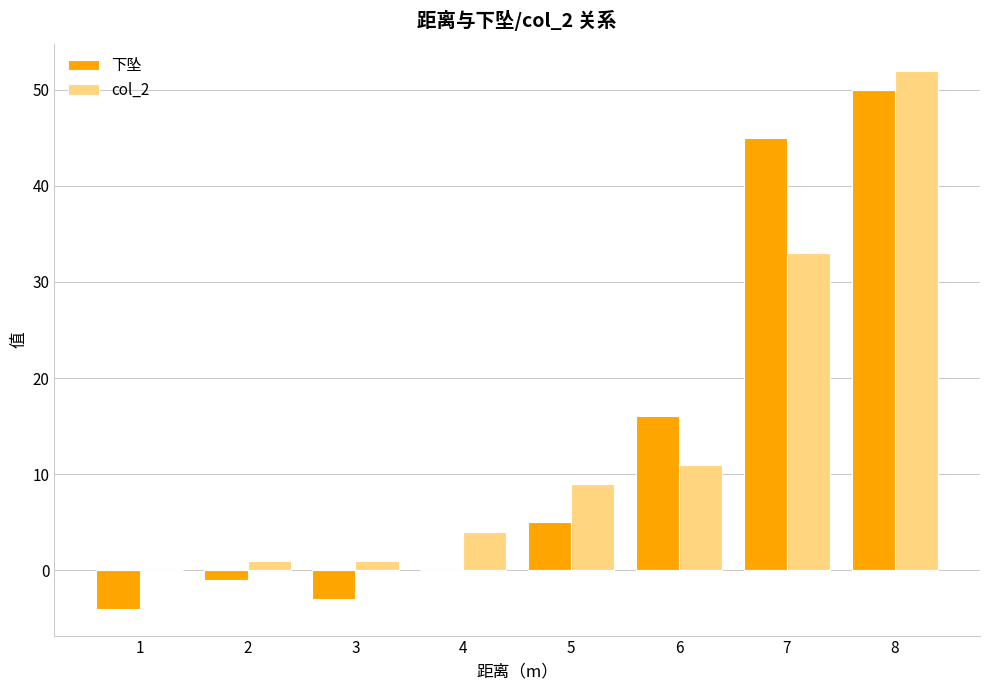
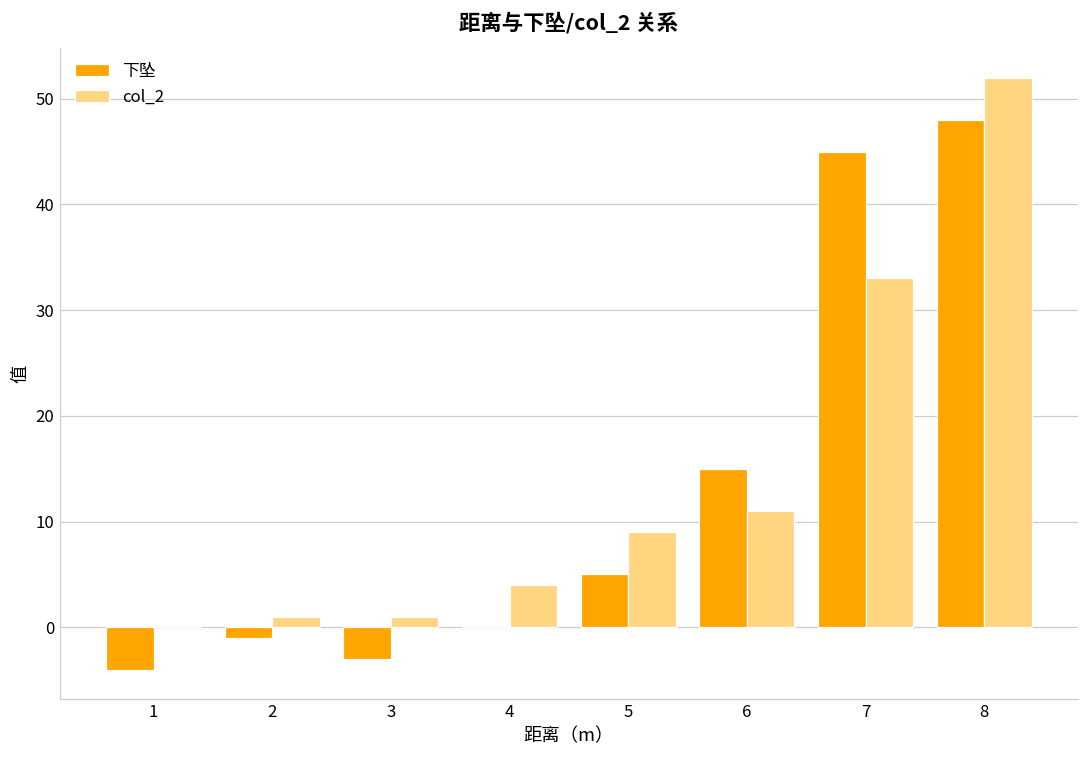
下坠, 6: 16 -> 15
下坠, 8: 50 -> 48
